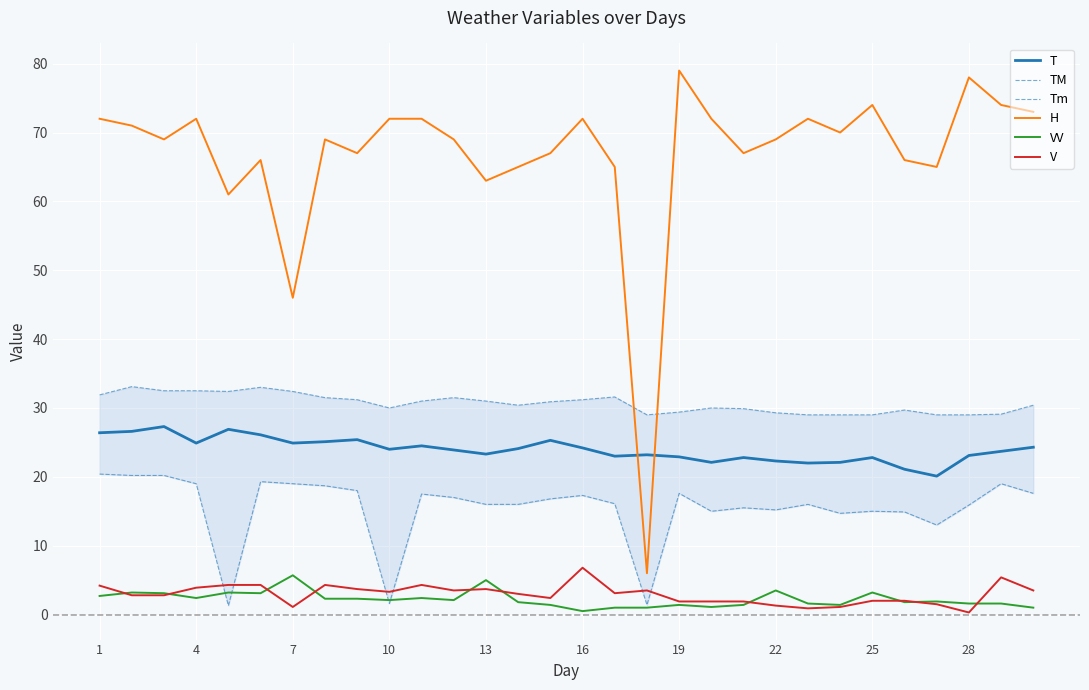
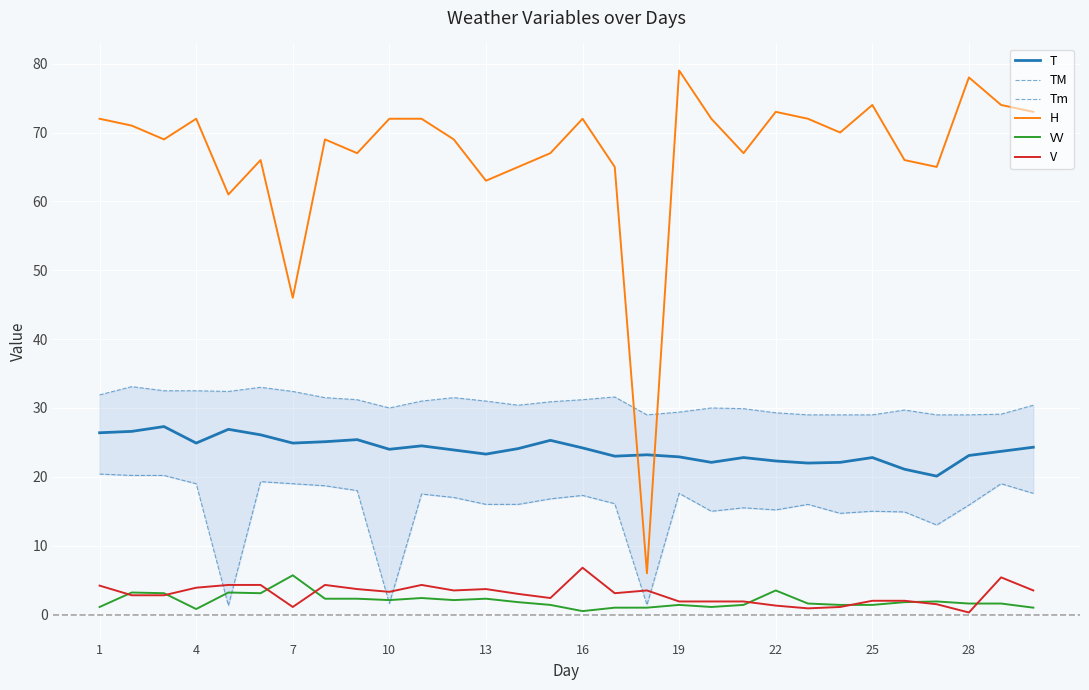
VV, 1: 3 -> 1
VV, 4: 2 -> 1
VV, 13: 5 -> 2
H, 22: 69 -> 73
VV, 25: 3 -> 1
